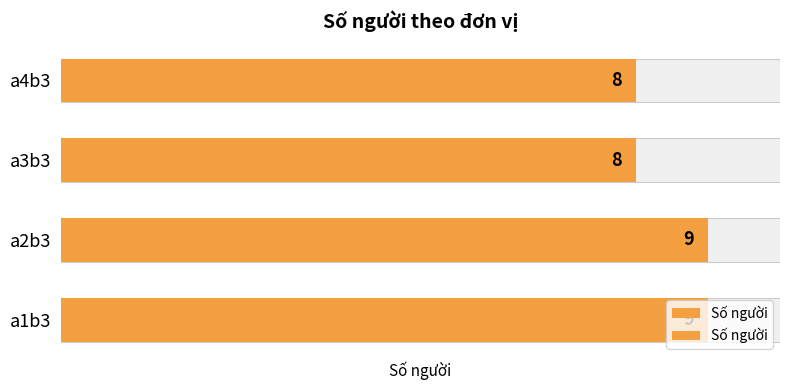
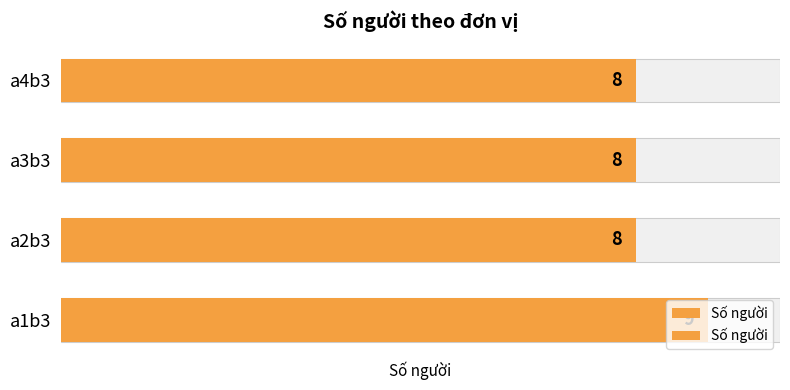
Số người, a2b3: 9 -> 8
